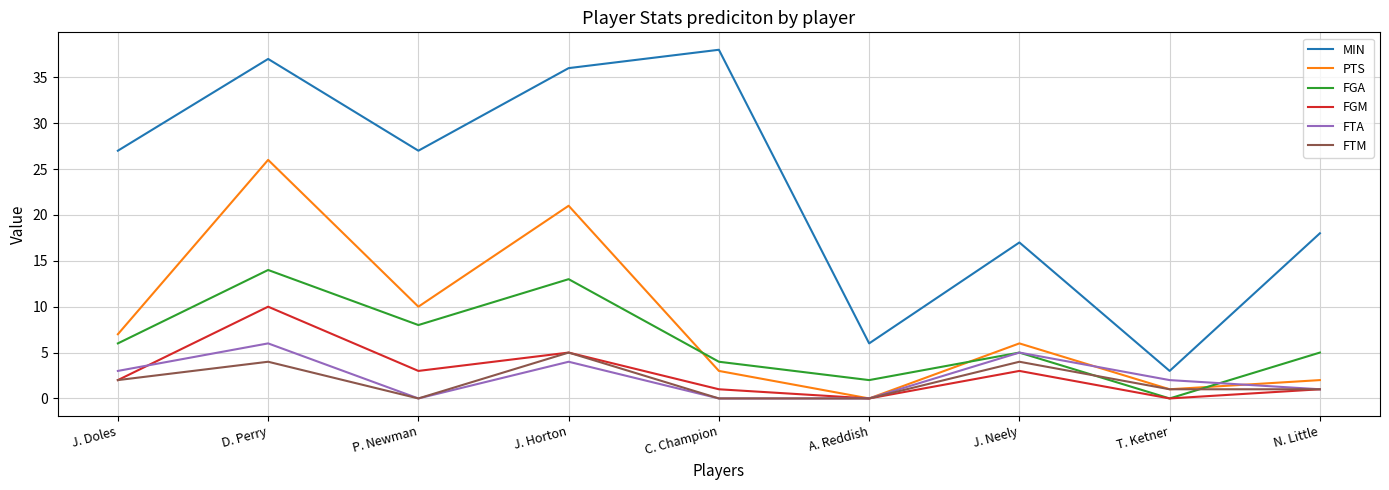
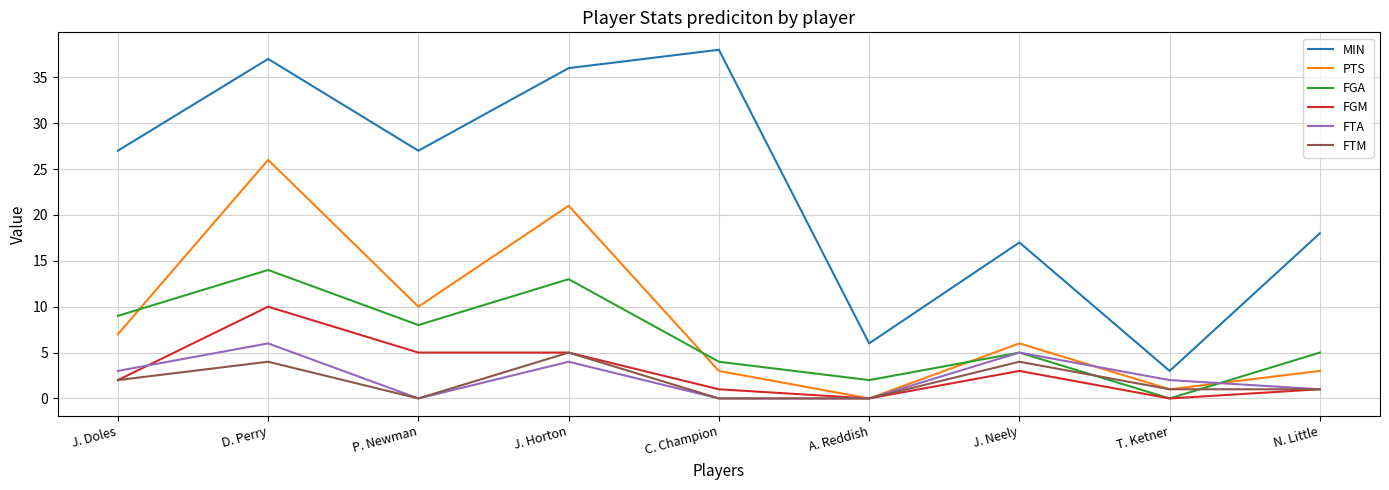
FGA, J. Doles: 6 -> 9
FGM, P. Newman: 3 -> 5
PTS, N. Little: 2 -> 3
